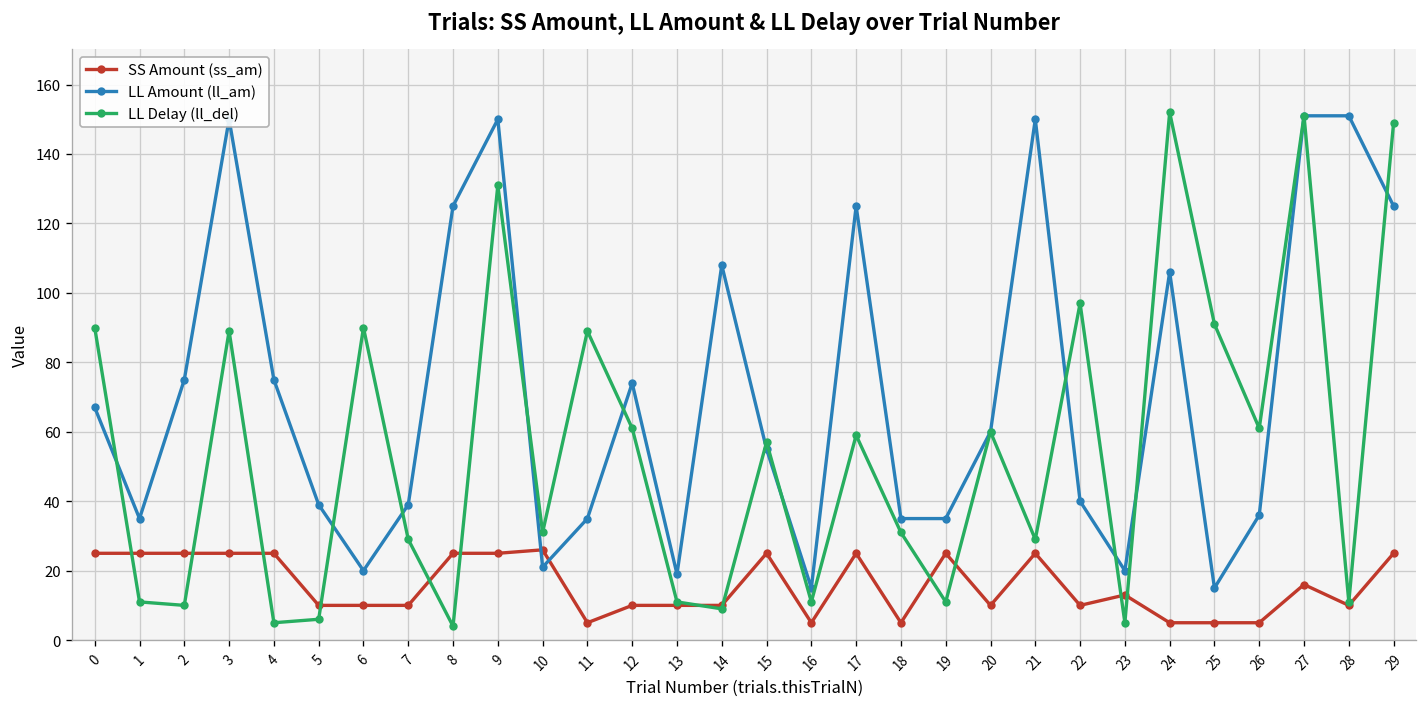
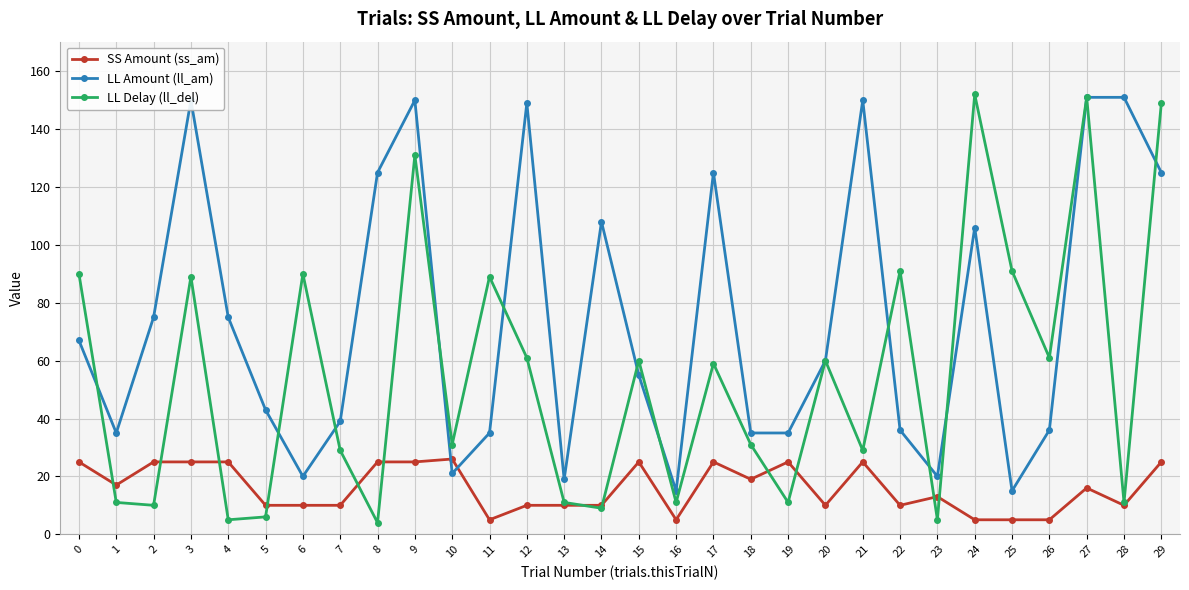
SS Amount (ss_am), 1: 25 -> 17
LL Amount (ll_am), 5: 39 -> 43
LL Amount (ll_am), 12: 74 -> 149
LL Delay (ll_del), 15: 57 -> 60
SS Amount (ss_am), 18: 5 -> 19
LL Amount (ll_am), 22: 40 -> 36
LL Delay (ll_del), 22: 97 -> 91
